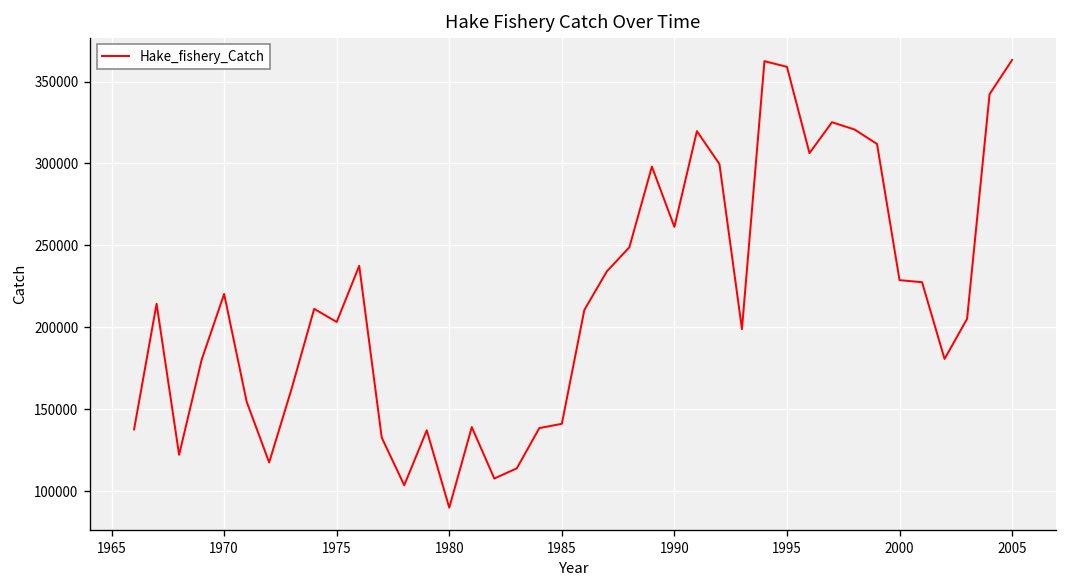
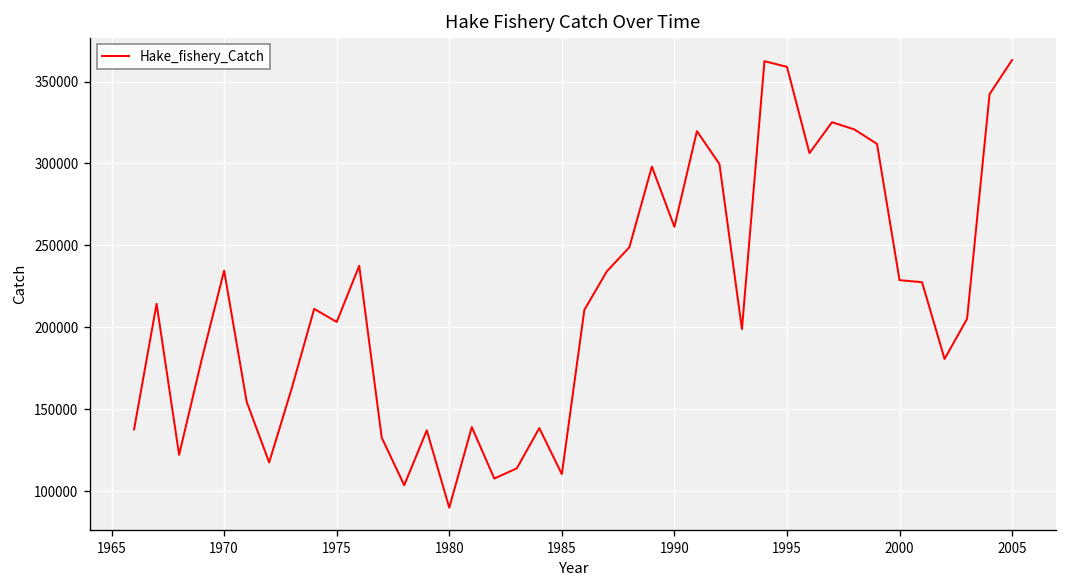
1970: 220000 -> 235000
1985: 141000 -> 110000
